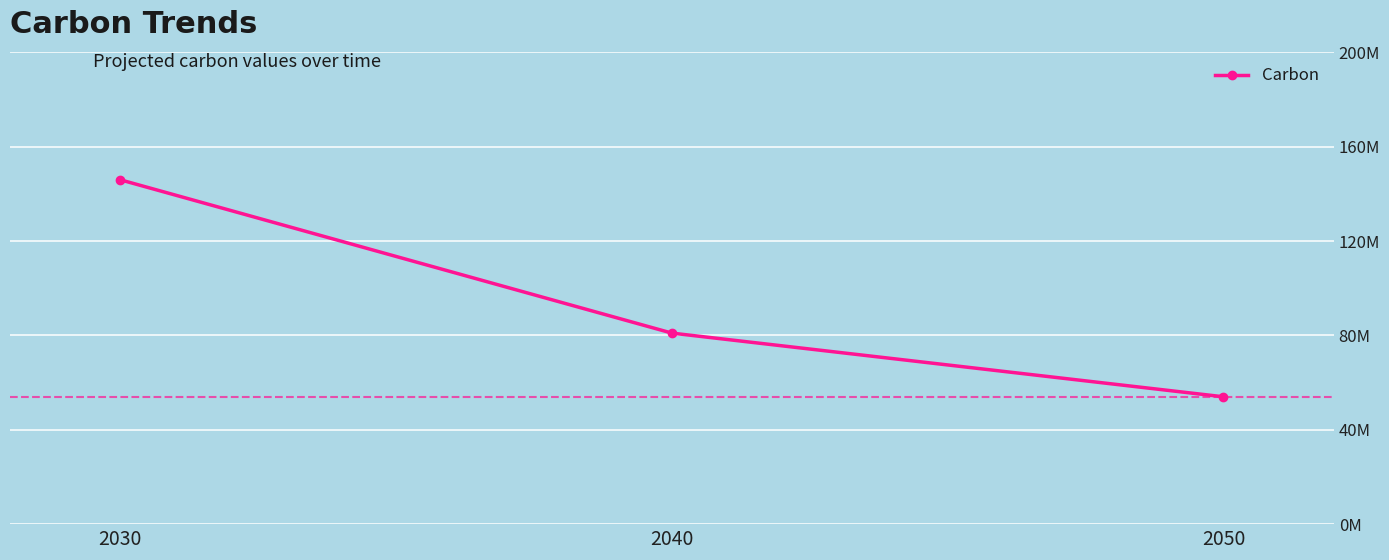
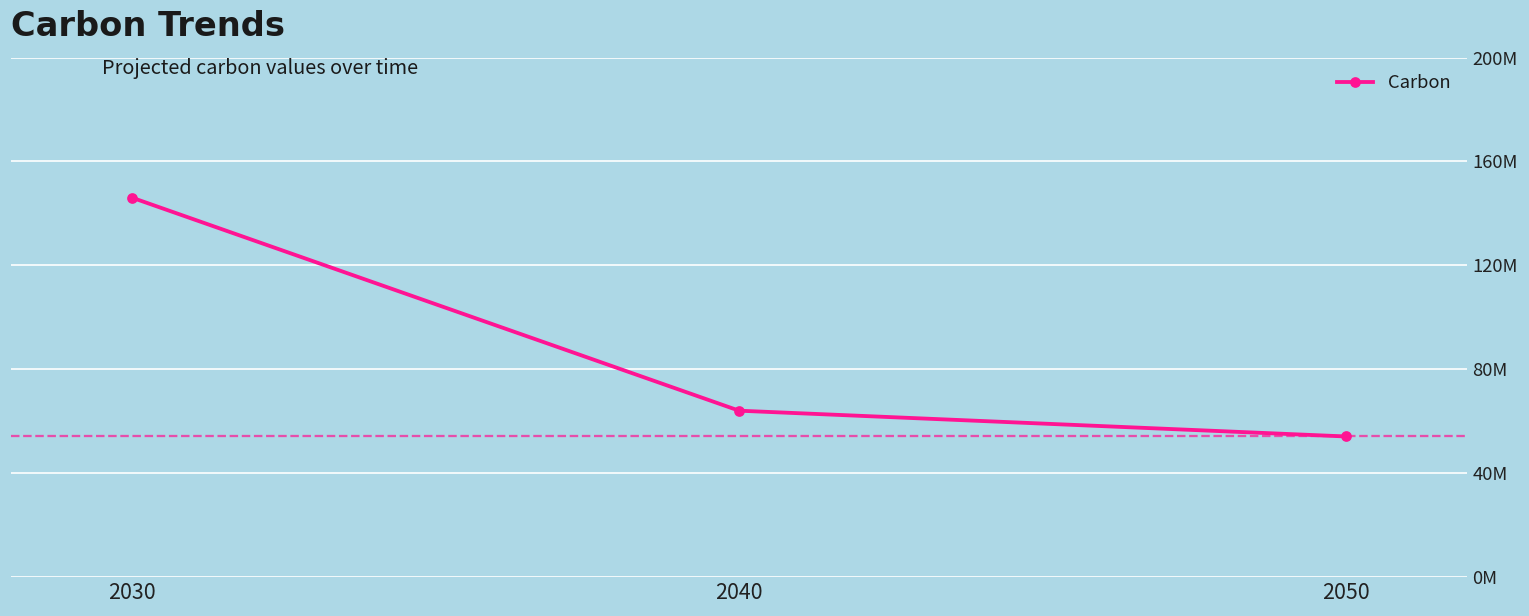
2040: 81000000 -> 64000000
